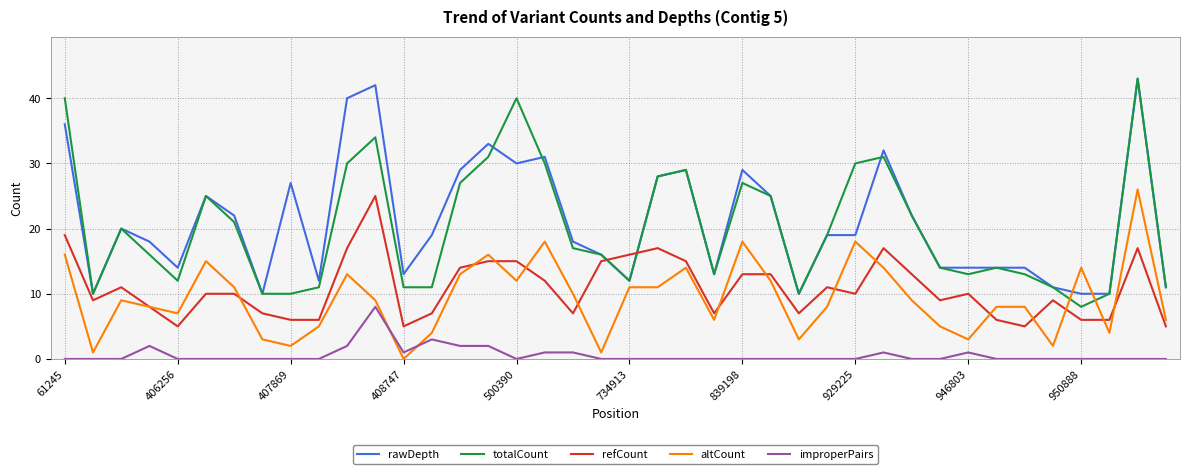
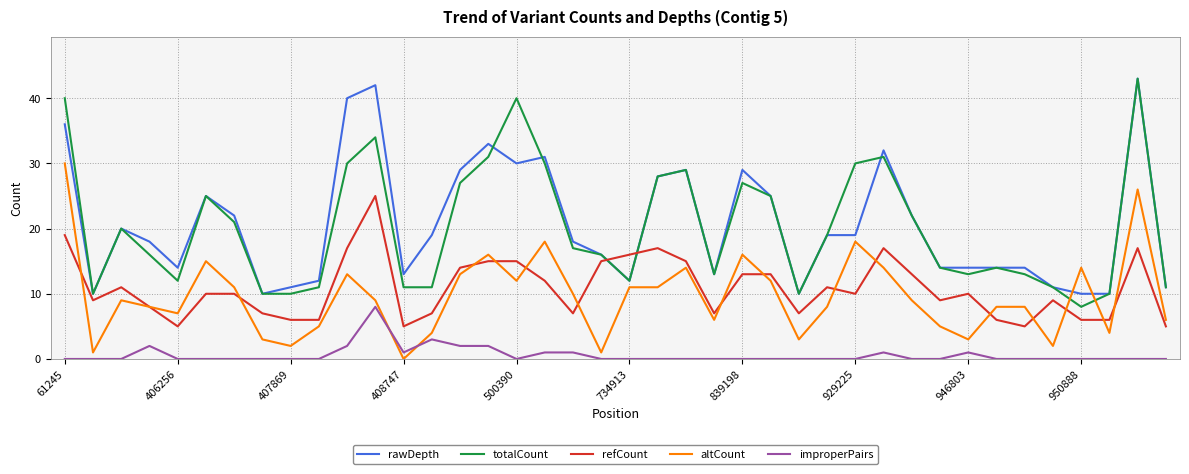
altCount, 61245: 16 -> 30
rawDepth, 407869: 27 -> 11
altCount, 839198: 18 -> 16
